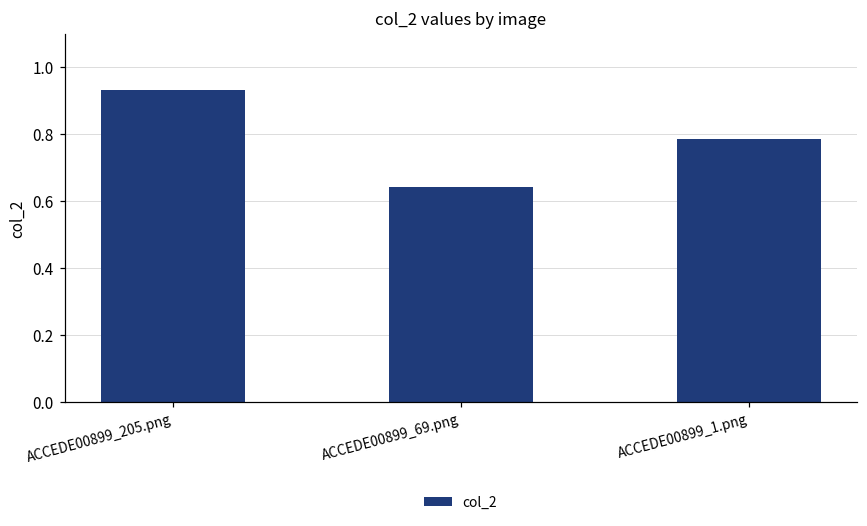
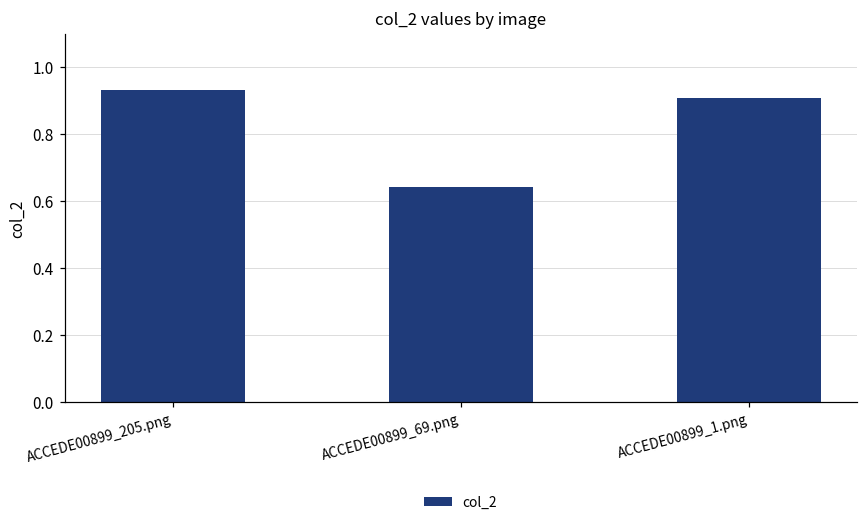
ACCEDE00899_1.png: 0.79 -> 0.91
